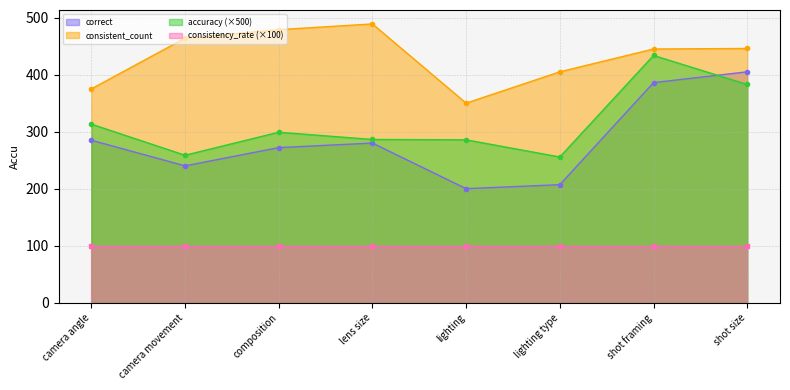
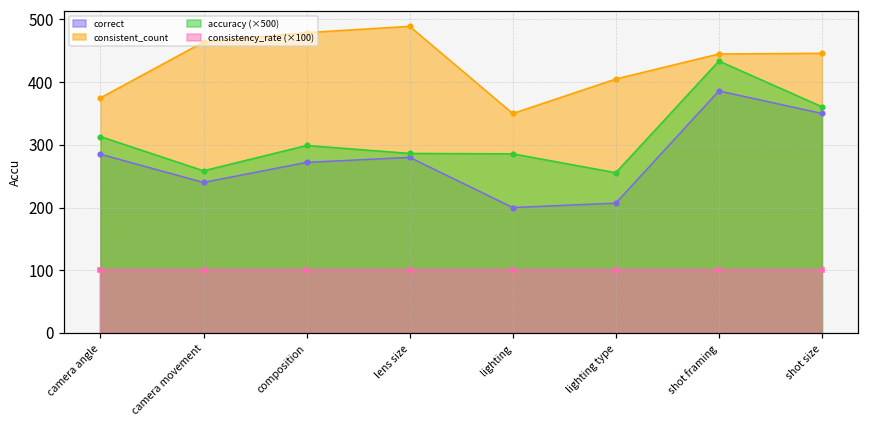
correct, shot size: 410 -> 350
accuracy (×500), shot size: 380 -> 360
